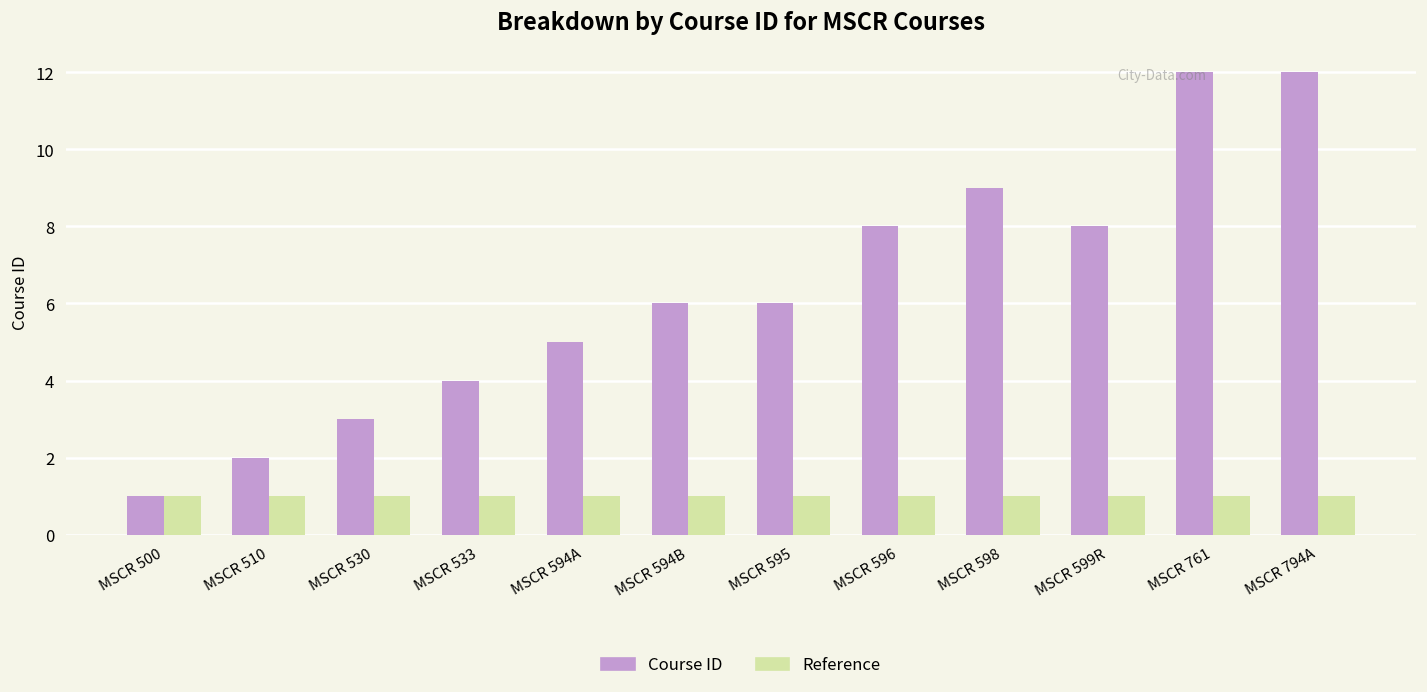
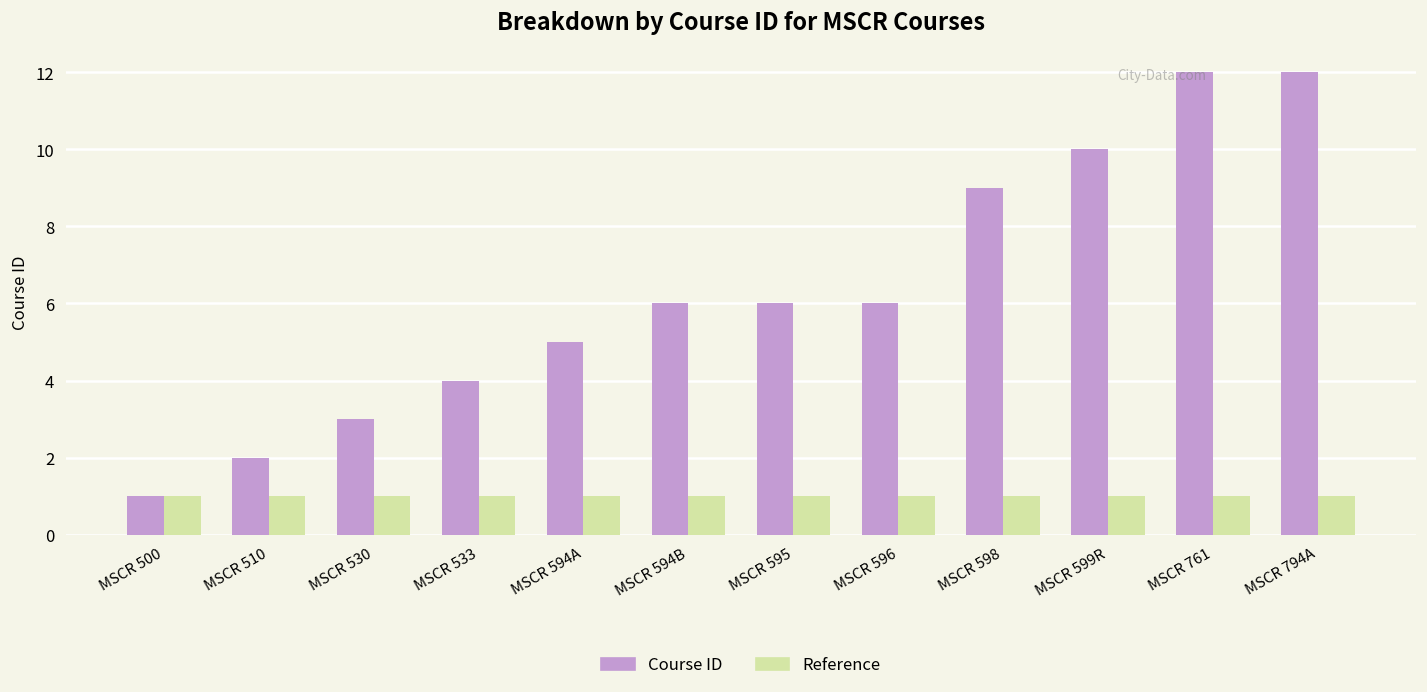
Course ID, MSCR 596: 8 -> 6
Course ID, MSCR 599R: 8 -> 10
